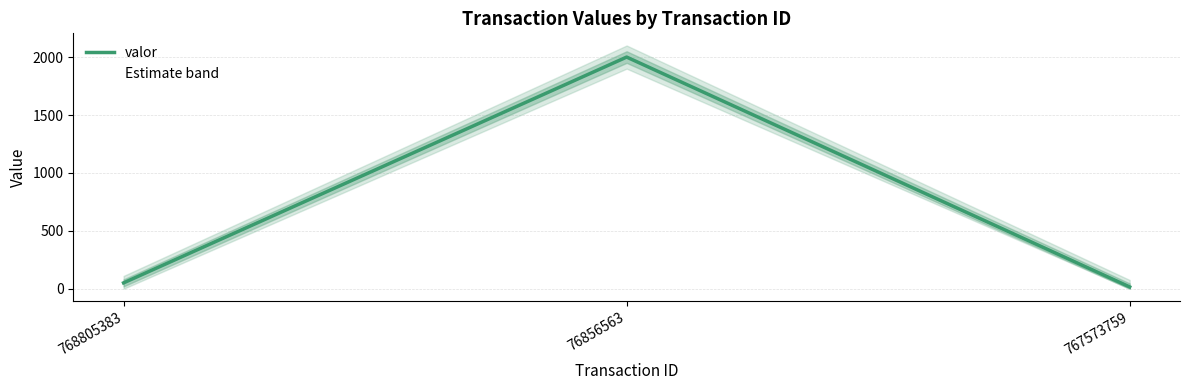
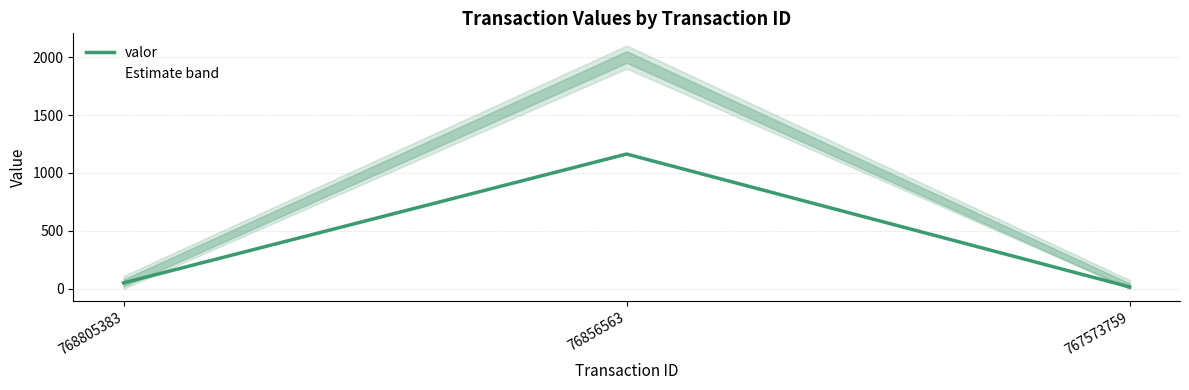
valor, 76856563: 2000 -> 1160
